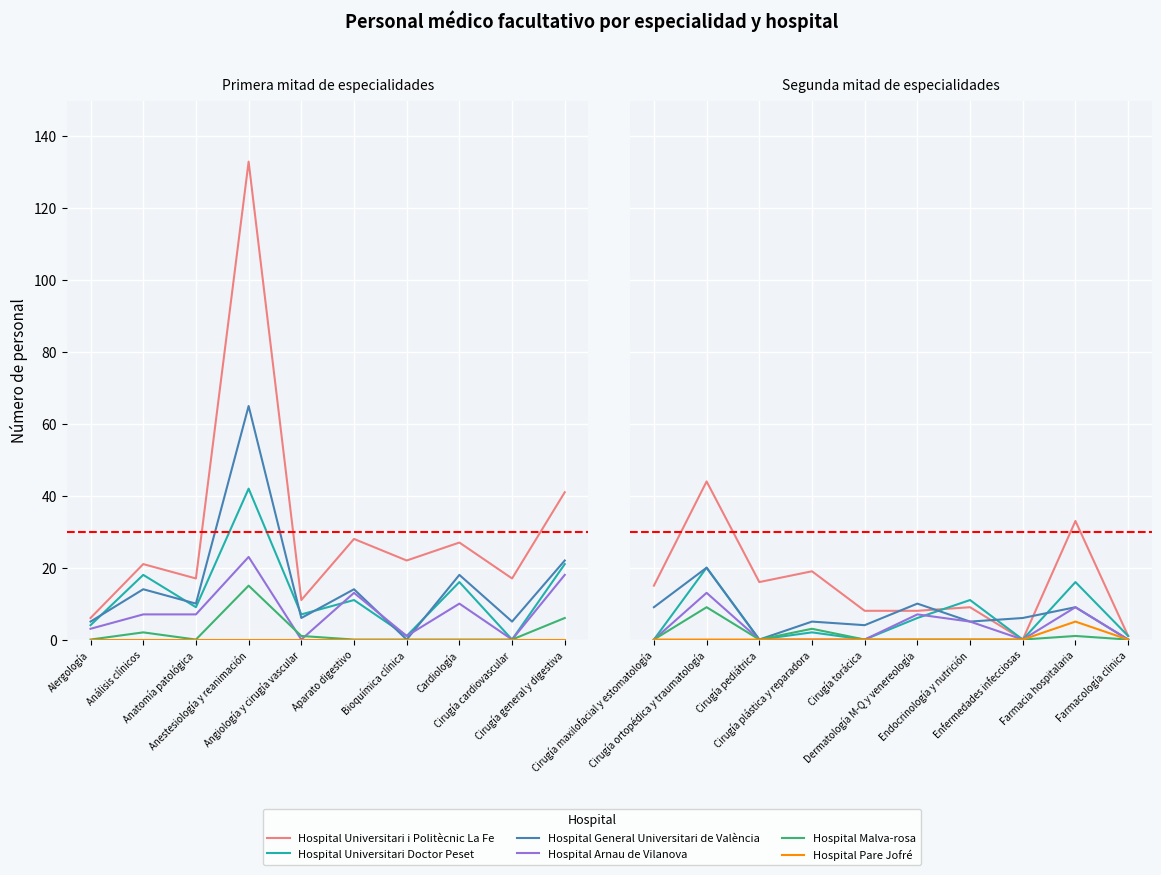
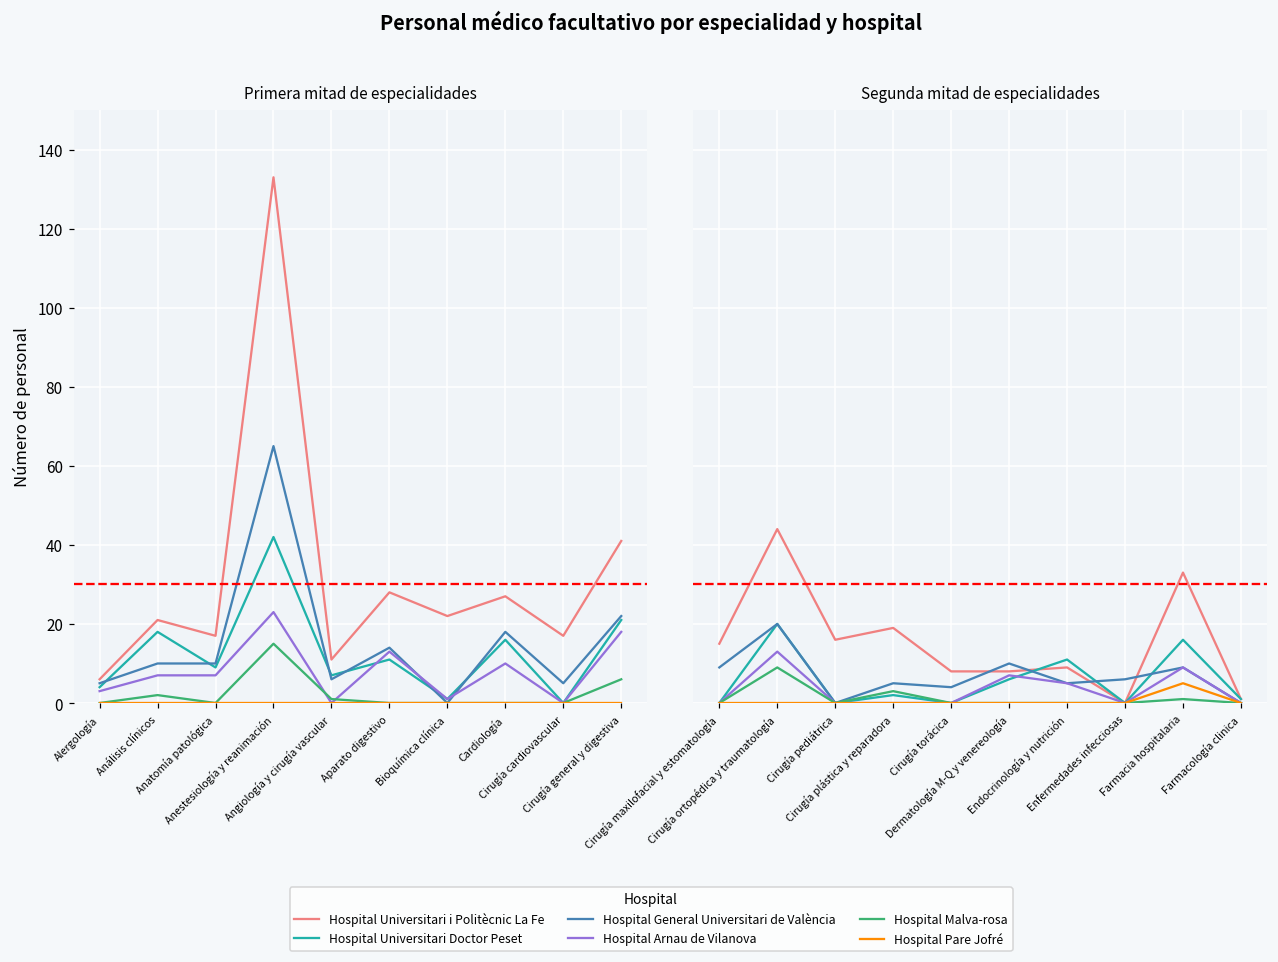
Primera mitad de especialidades, Hospital General Universitari de València, Análisis clínicos: 14 -> 10
